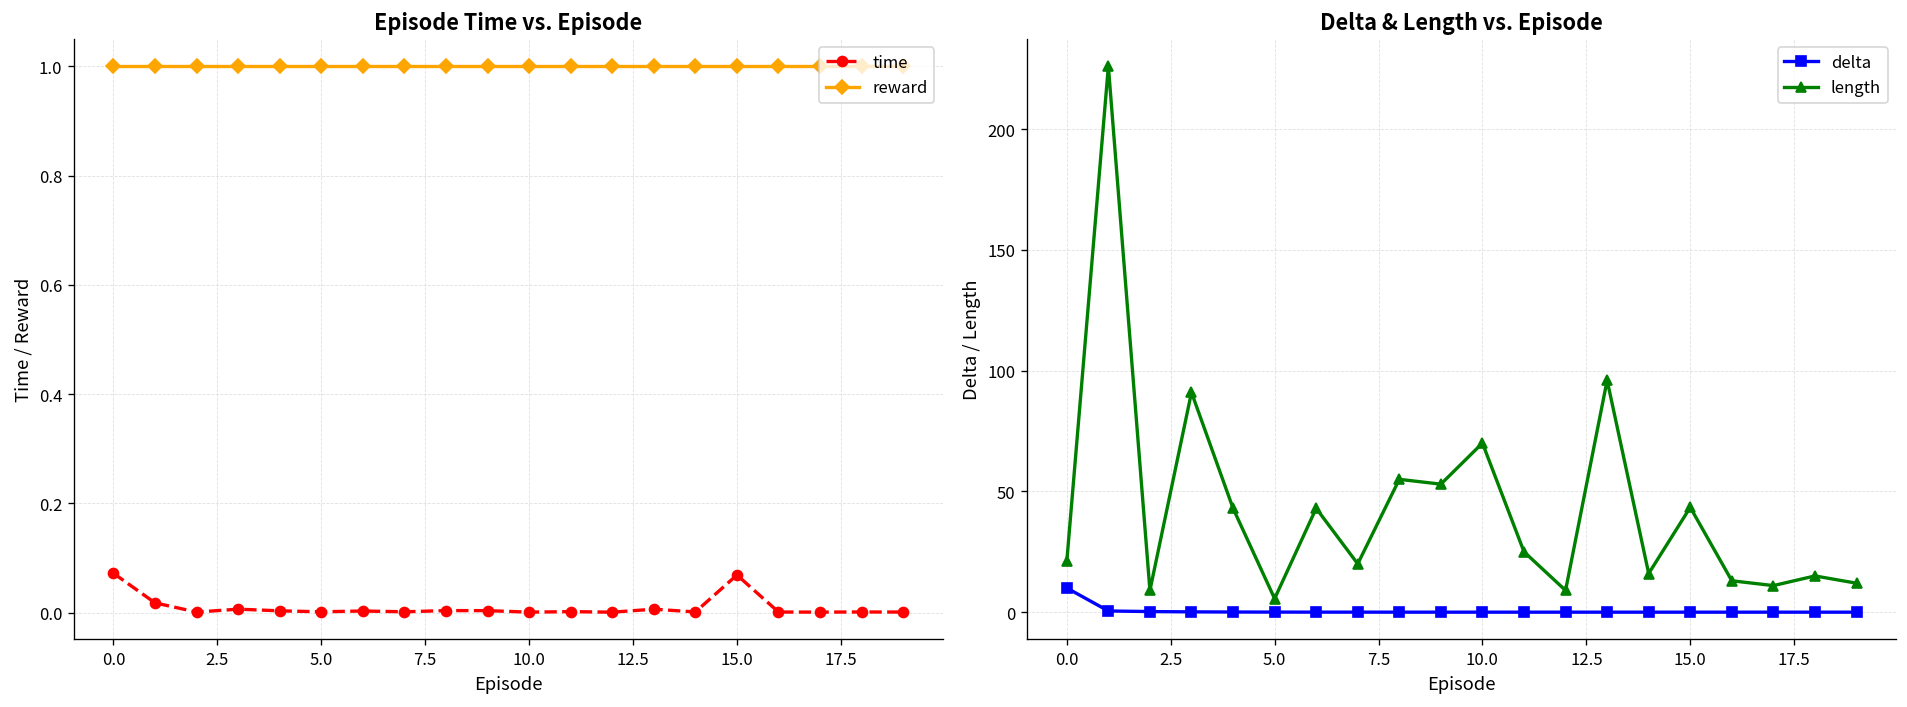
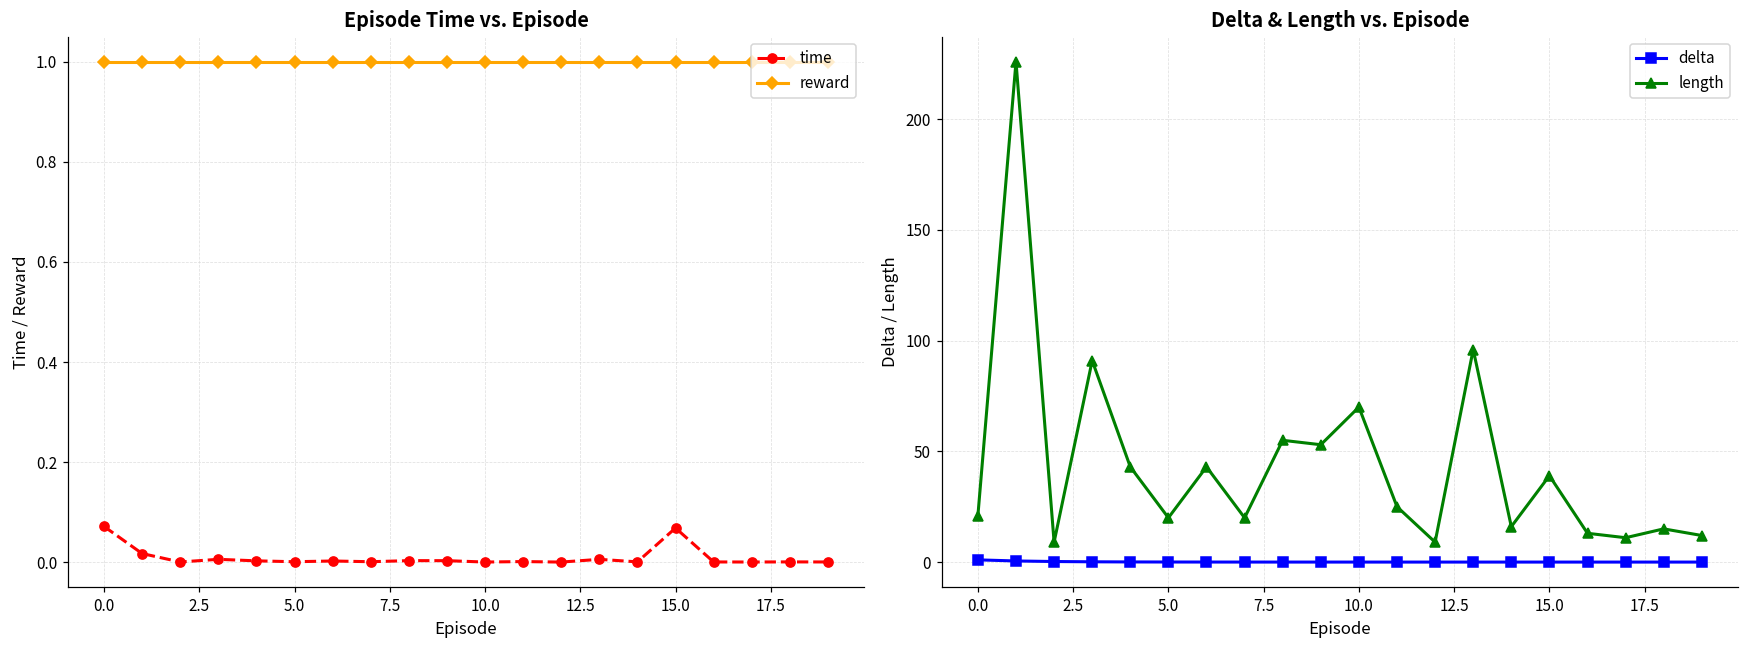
Delta & Length vs. Episode, delta, 0.0: 10 -> 1
Delta & Length vs. Episode, length, 5.0: 6 -> 20
Delta & Length vs. Episode, length, 15.0: 43 -> 39
